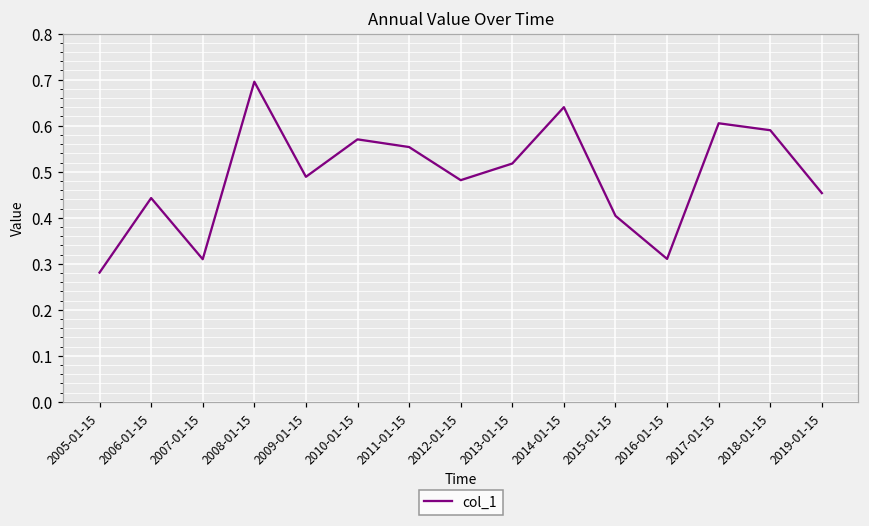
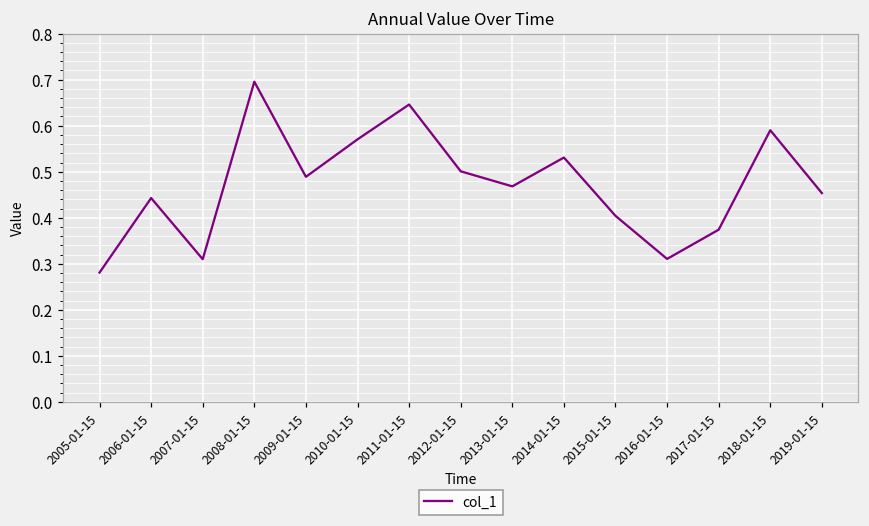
2011-01-15: 0.55 -> 0.65
2012-01-15: 0.48 -> 0.50
2013-01-15: 0.52 -> 0.47
2014-01-15: 0.64 -> 0.53
2017-01-15: 0.61 -> 0.37
